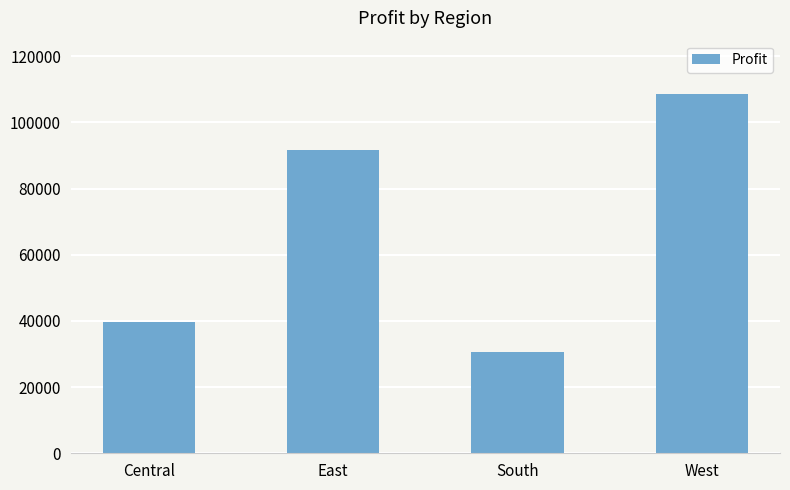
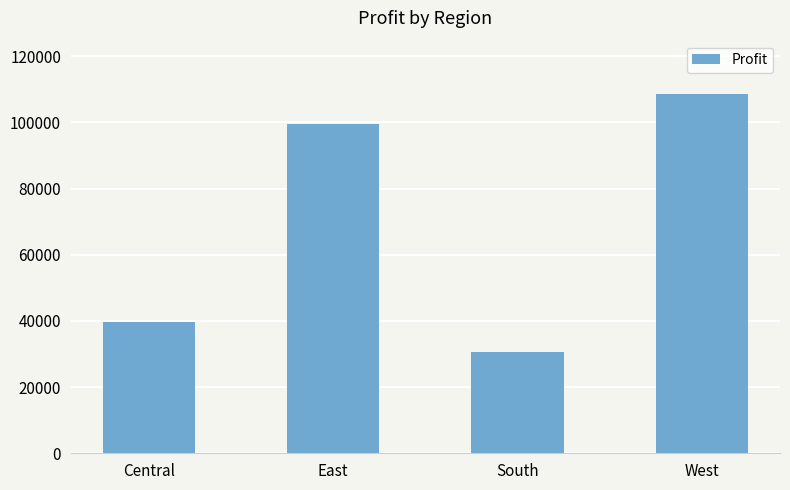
East: 92000 -> 99000
